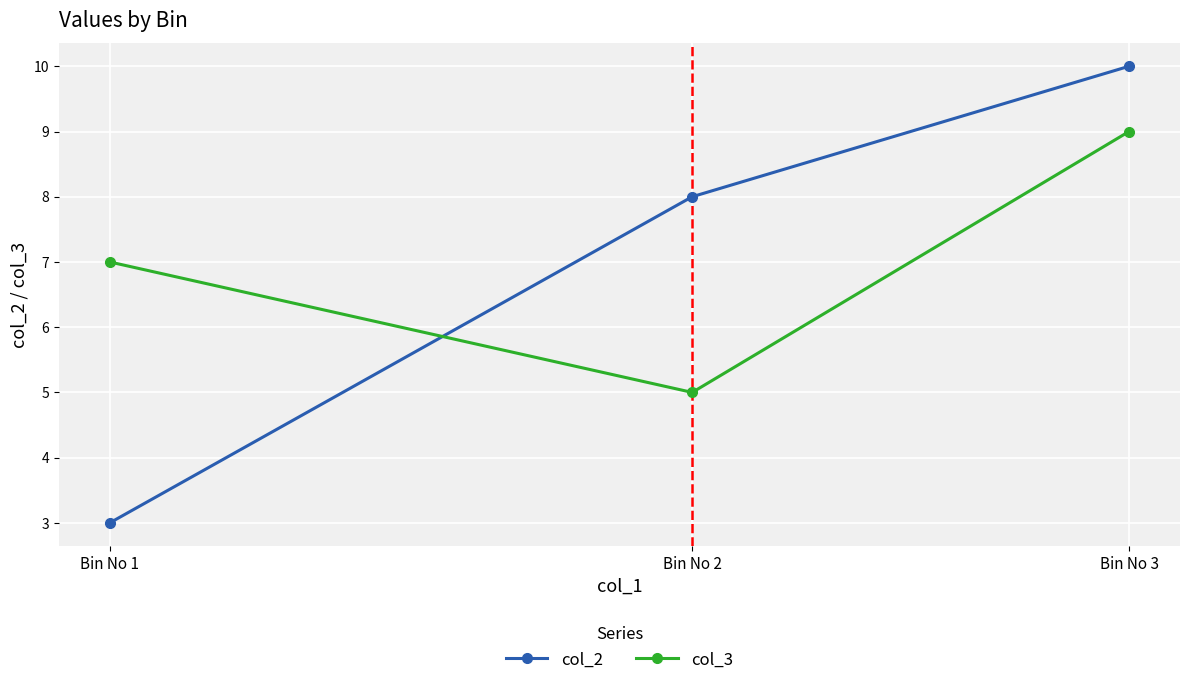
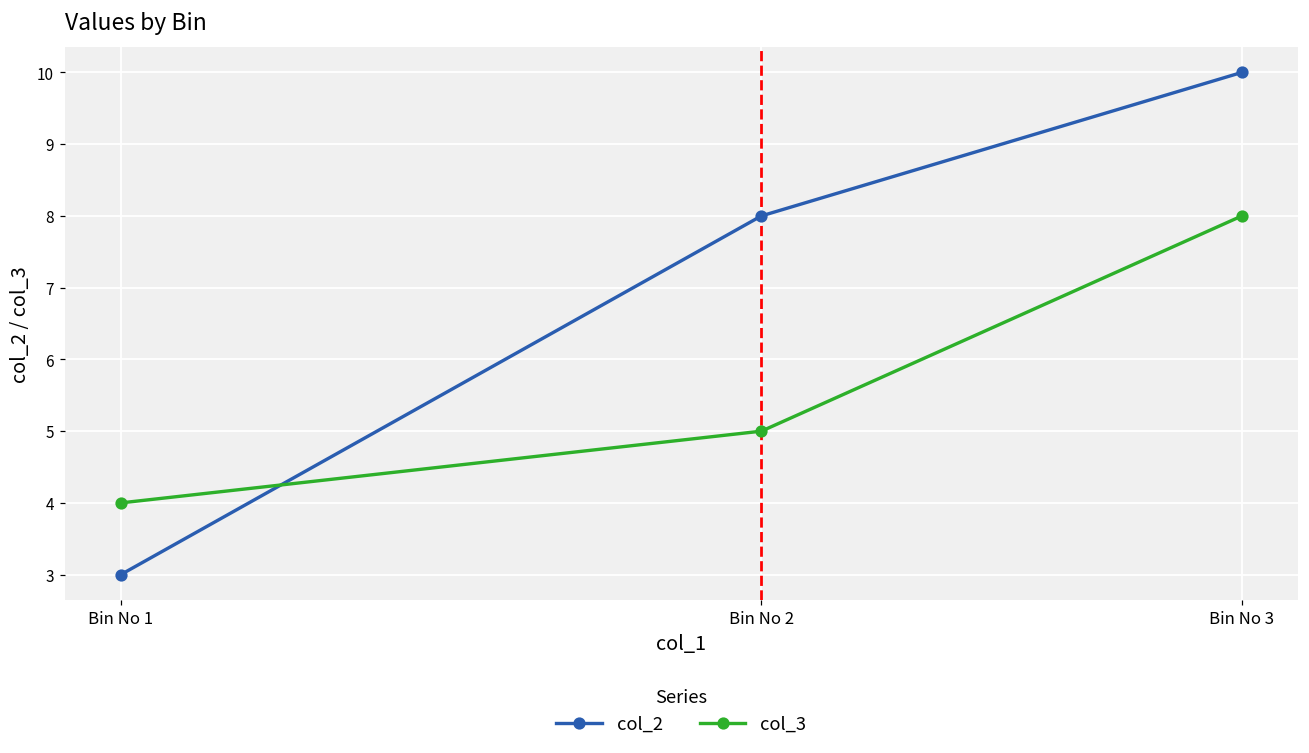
col_3, Bin No 1: 7 -> 4
col_3, Bin No 3: 9 -> 8
